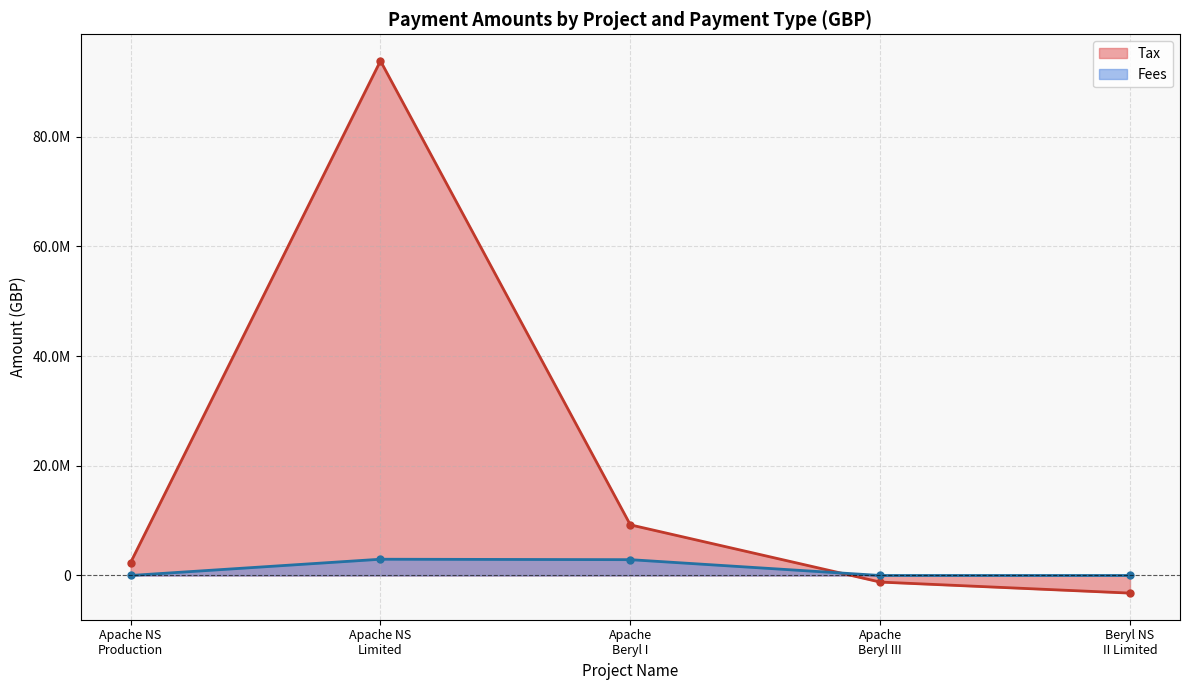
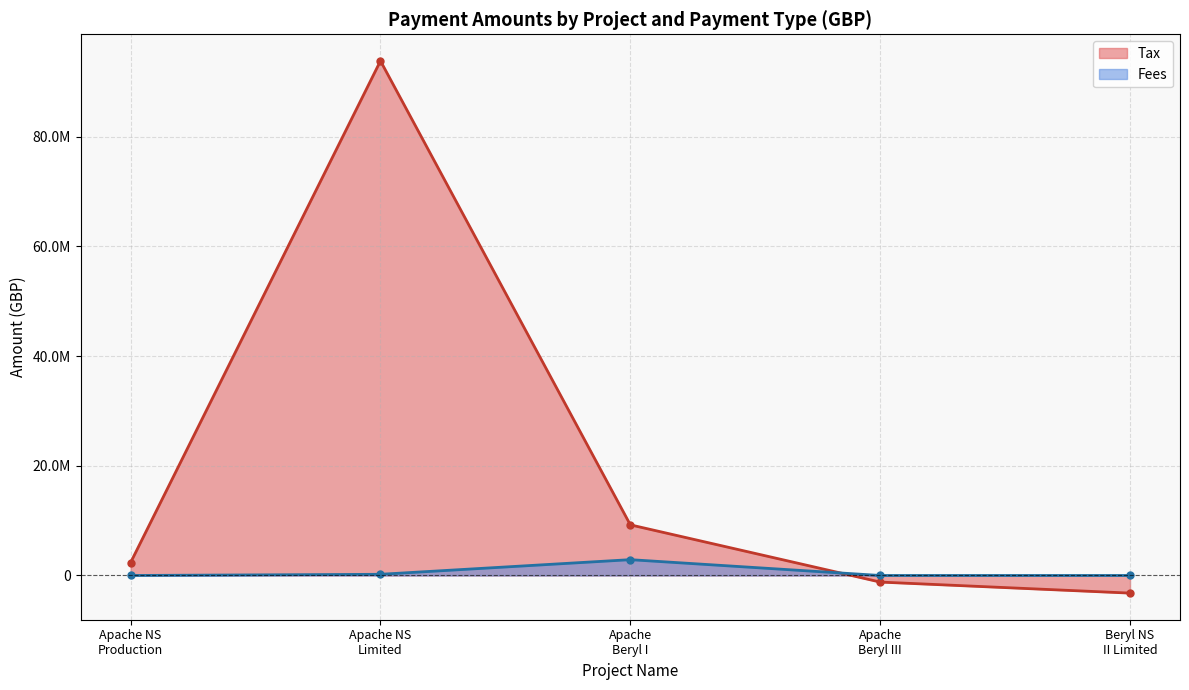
Fees, Apache NS Limited: 3000000 -> 0
